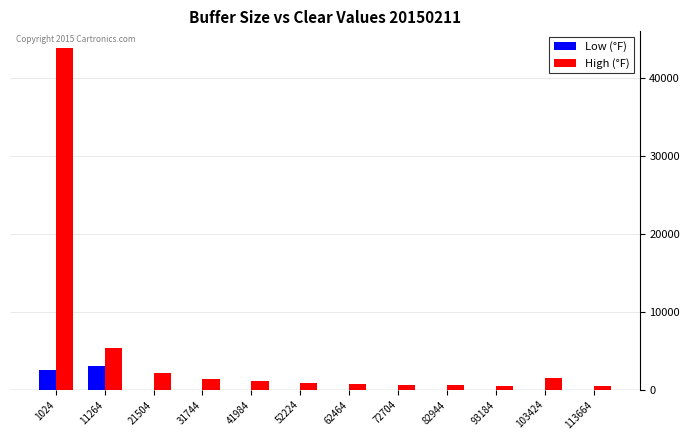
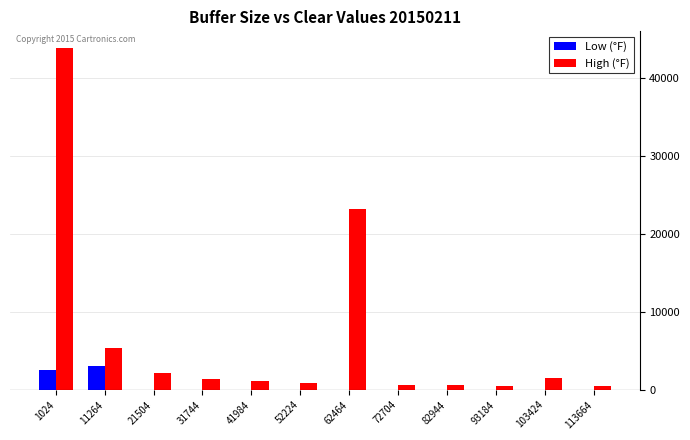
High (°F), 62464: 1000 -> 23000
